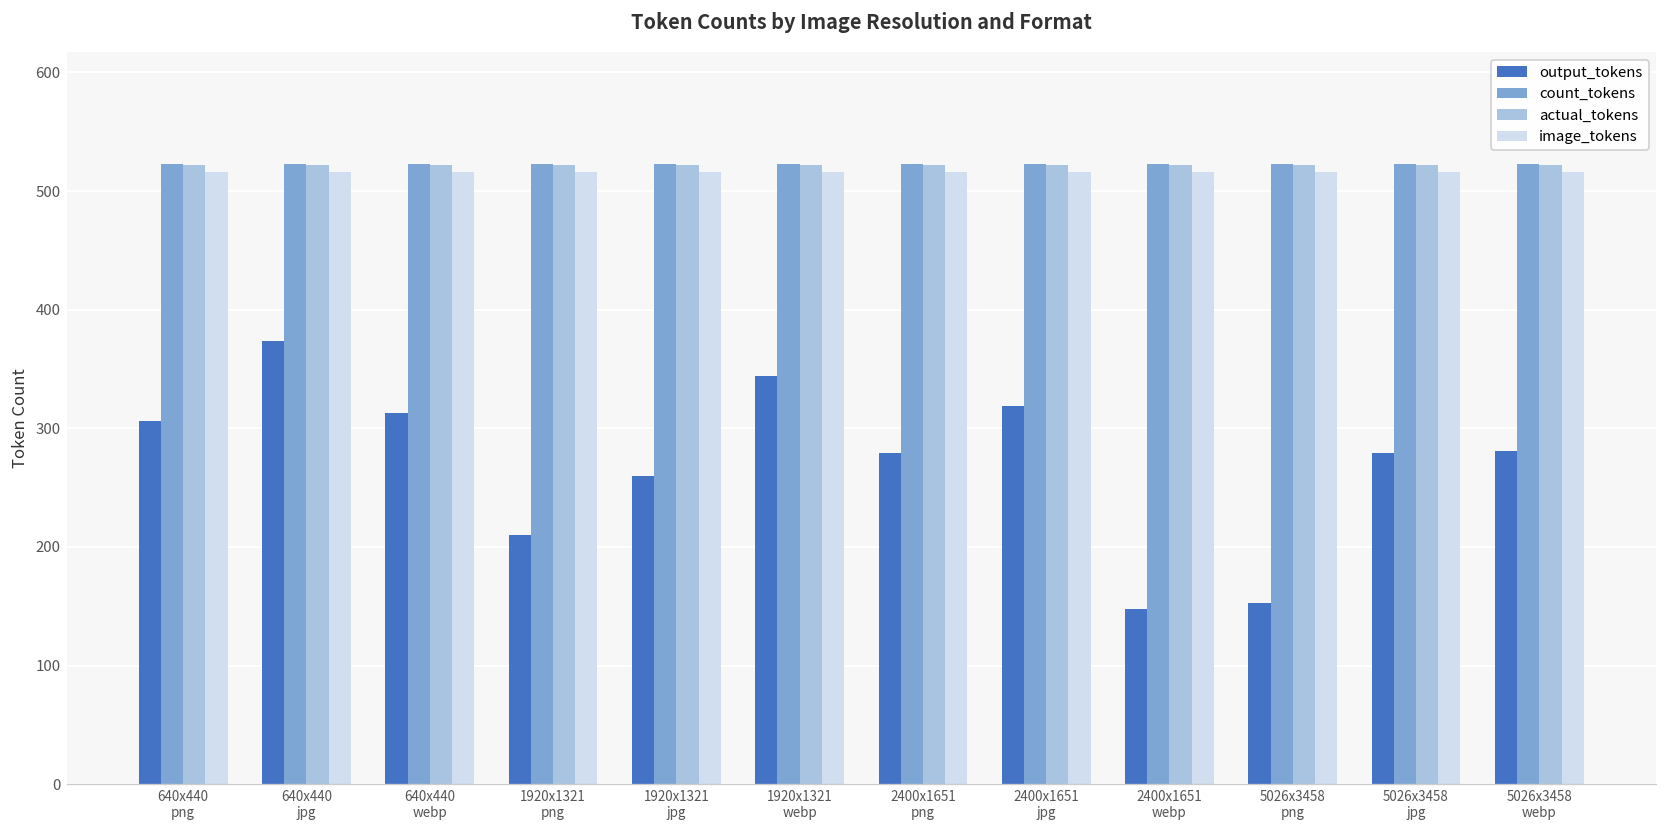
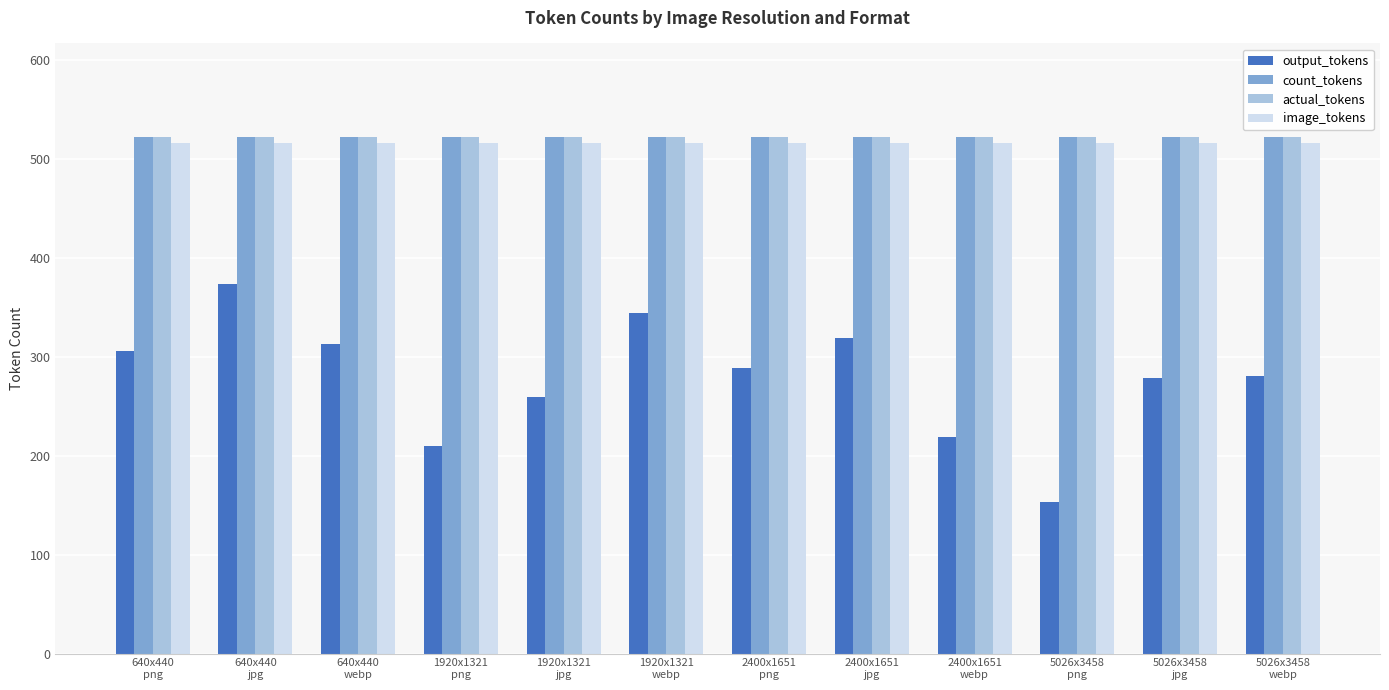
output_tokens, 2400x1651 png: 280 -> 290
output_tokens, 2400x1651 webp: 150 -> 220
